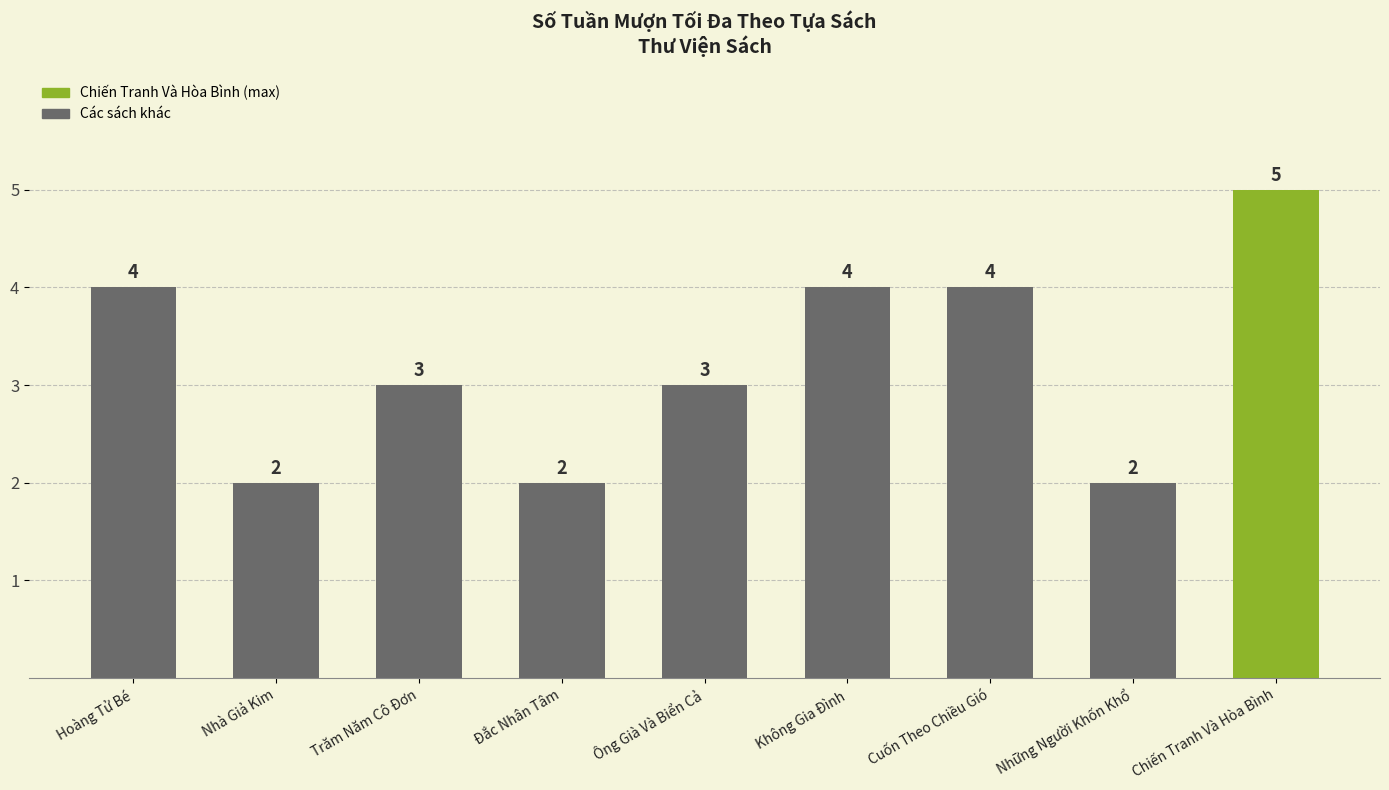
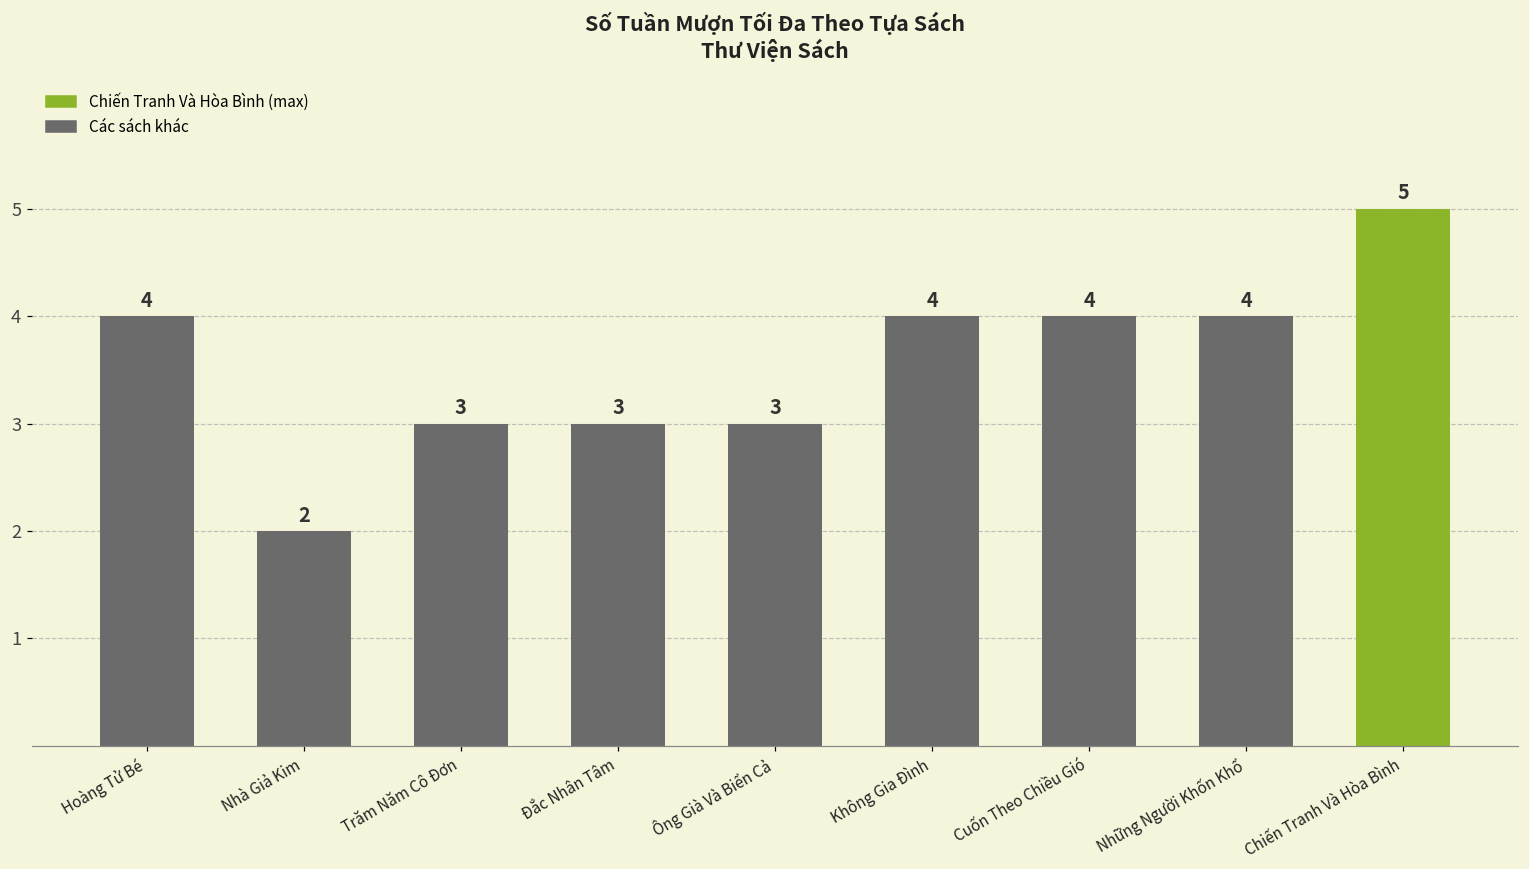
Đắc Nhân Tâm: 2 -> 3
Những Người Khốn Khổ: 2 -> 4
